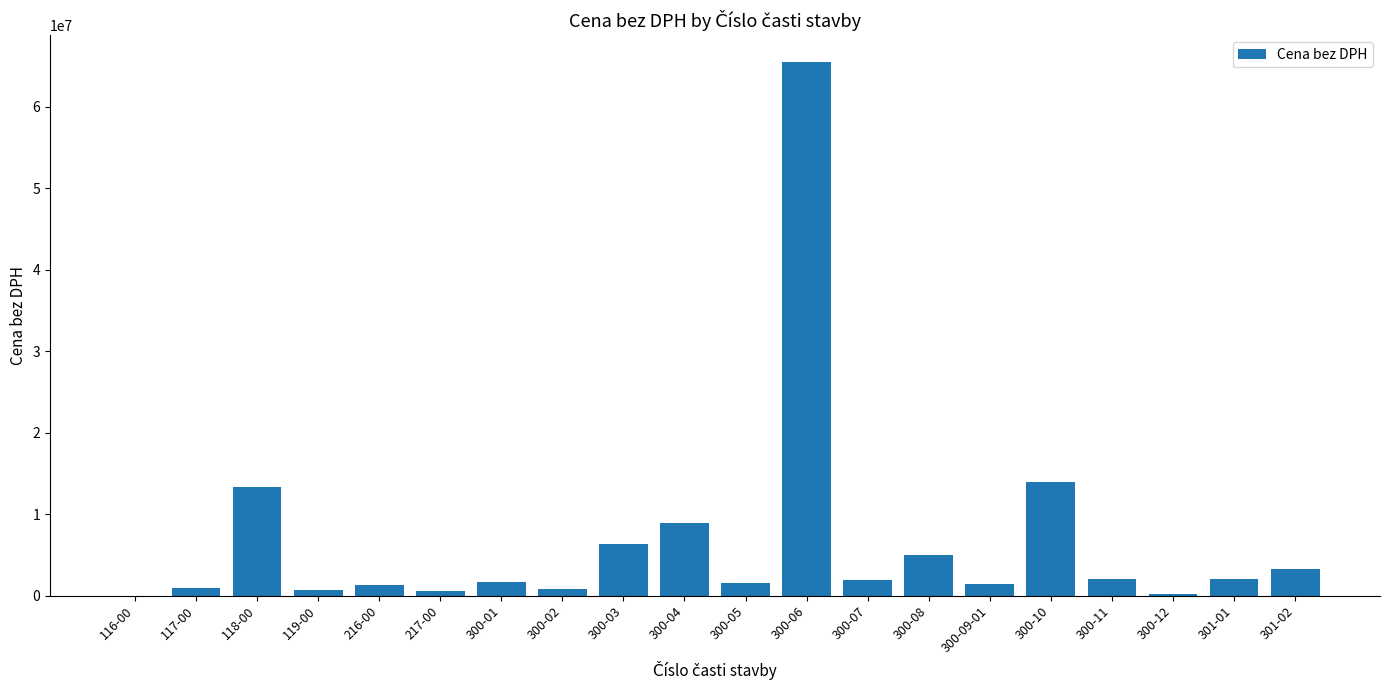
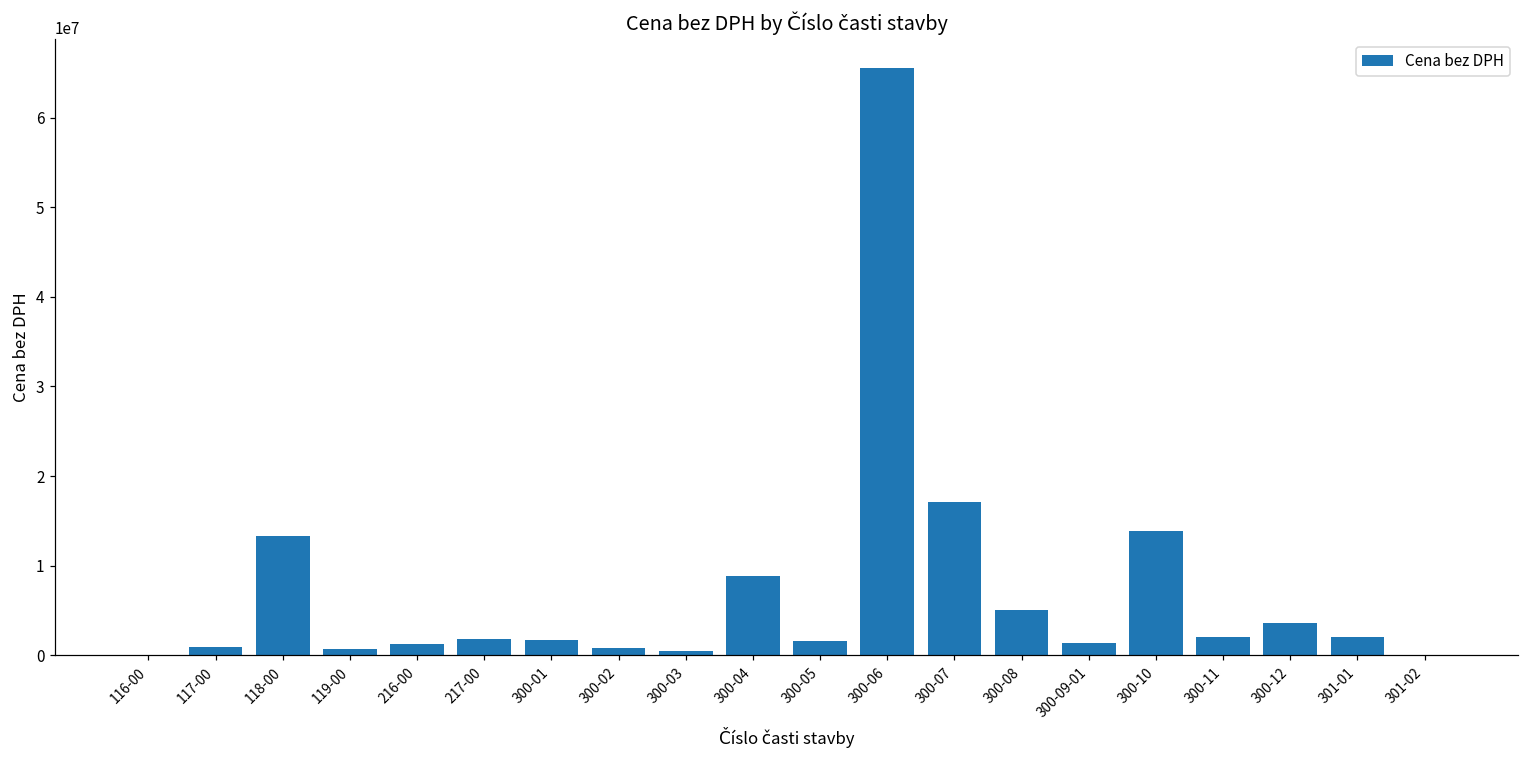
217-00: 1000000 -> 2000000
300-03: 6000000 -> 0
300-07: 2000000 -> 17000000
300-12: 0 -> 4000000
301-02: 3000000 -> 0
